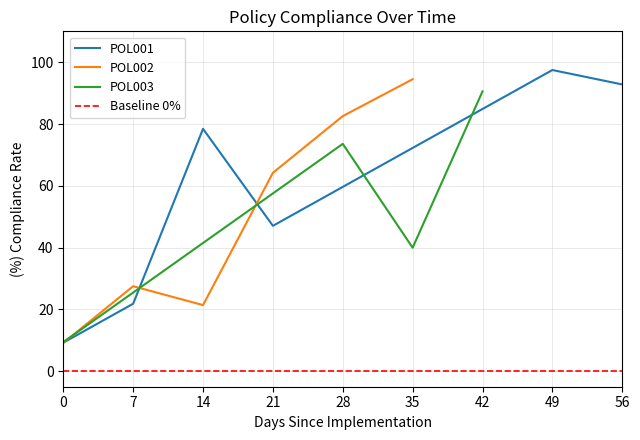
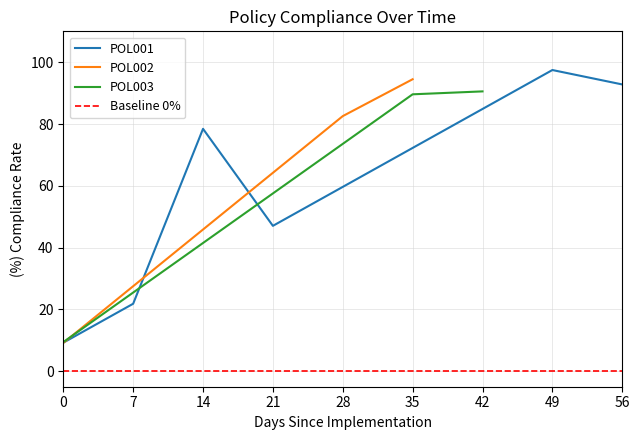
POL002, 14: 21 -> 46
POL003, 35: 40 -> 90
